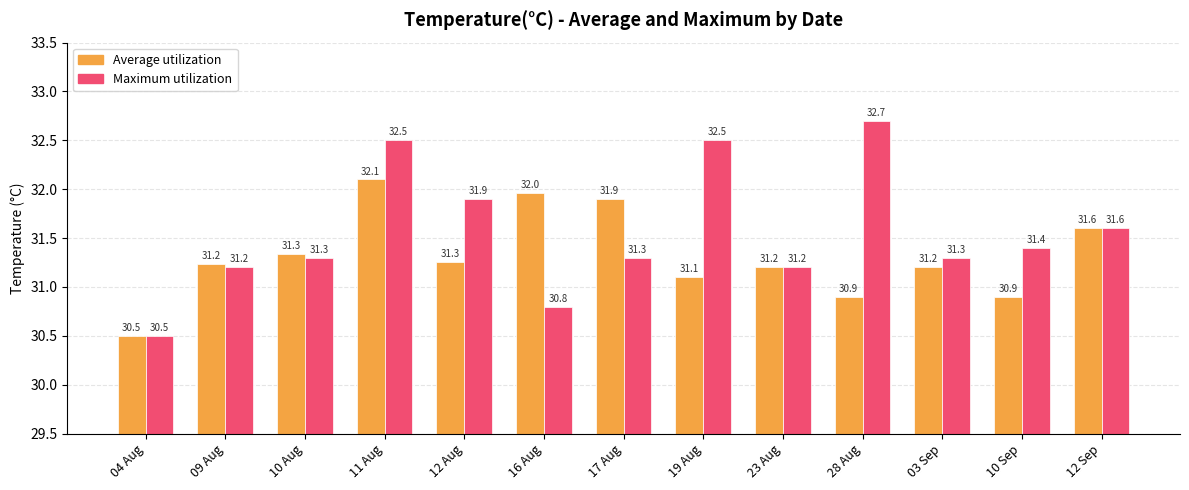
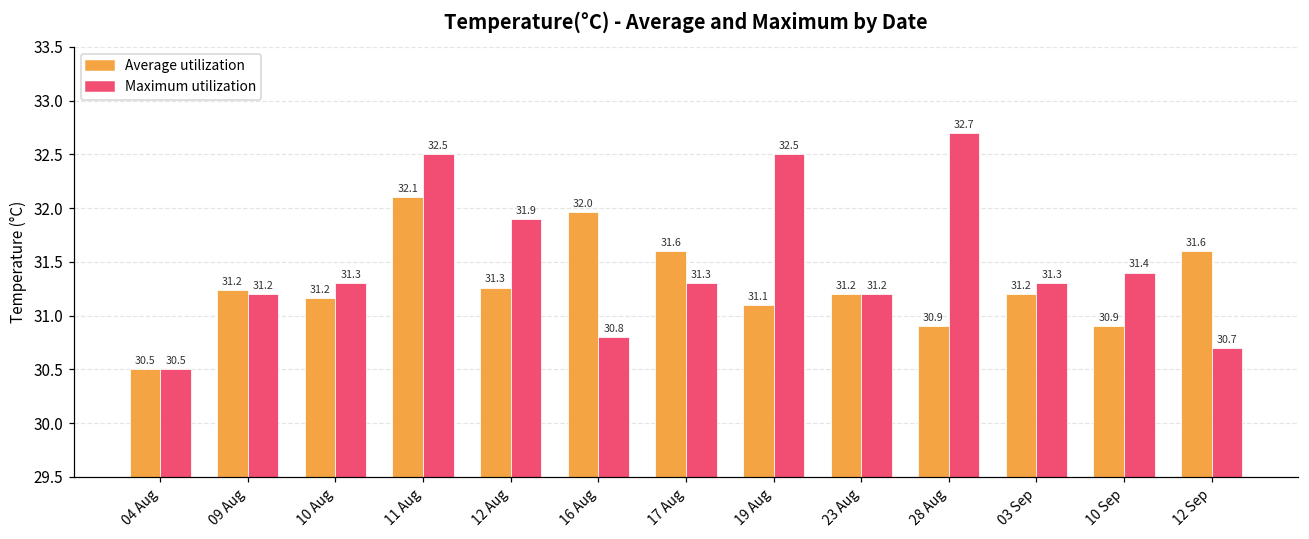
Average utilization, 10 Aug: 31.3 -> 31.2
Average utilization, 17 Aug: 31.9 -> 31.6
Maximum utilization, 12 Sep: 31.6 -> 30.7
